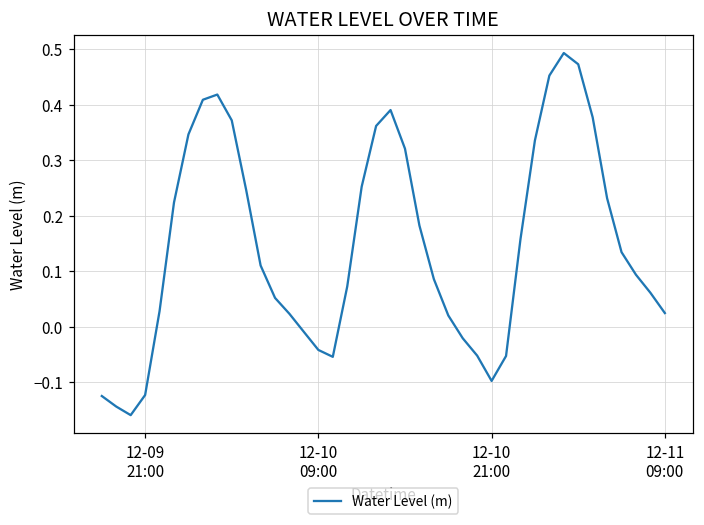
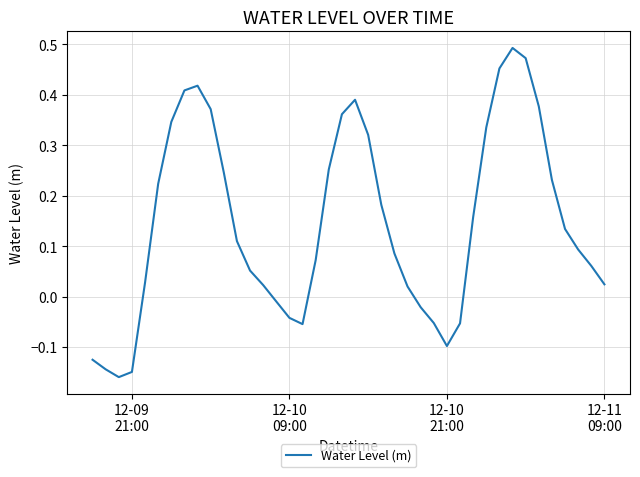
12-09 21:00: -0.12 -> -0.15
